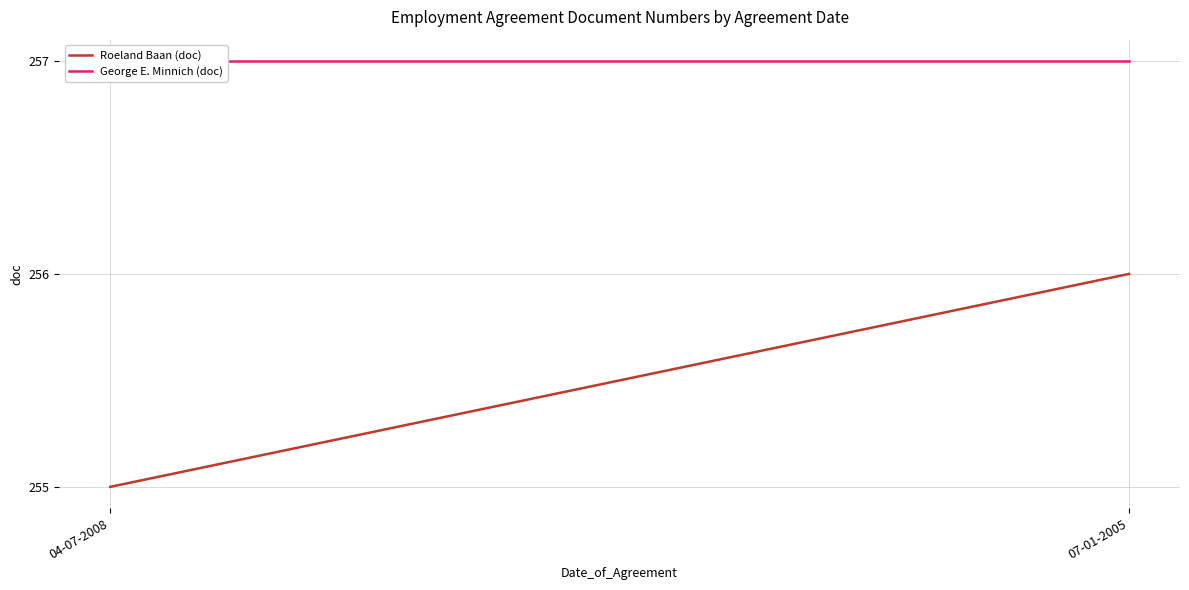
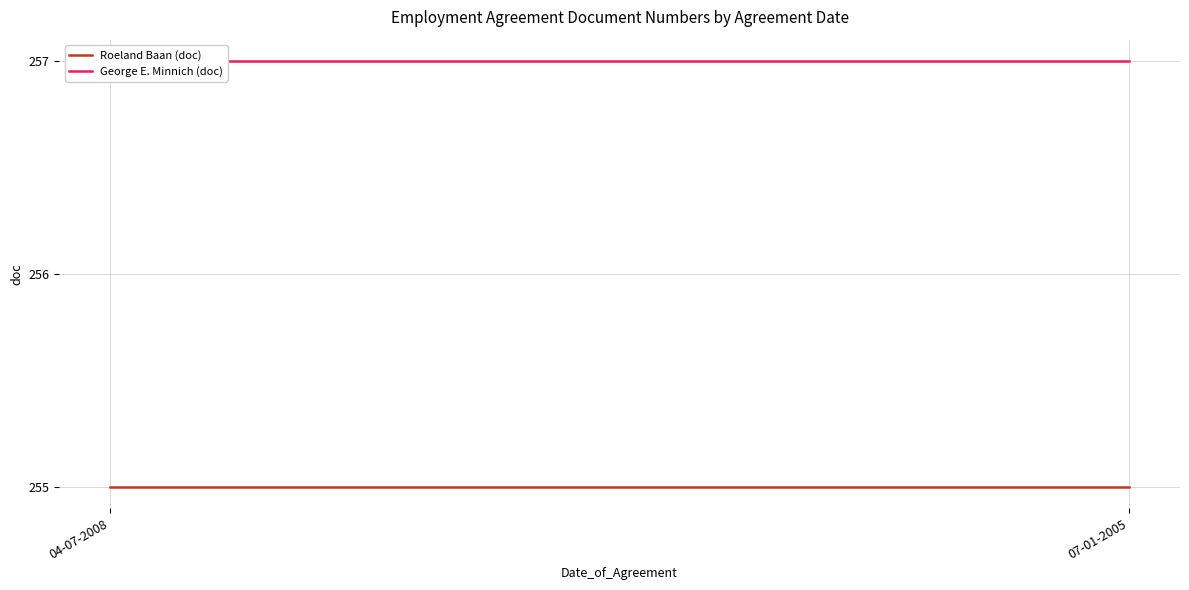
Roeland Baan (doc), 07-01-2005: 256 -> 255
